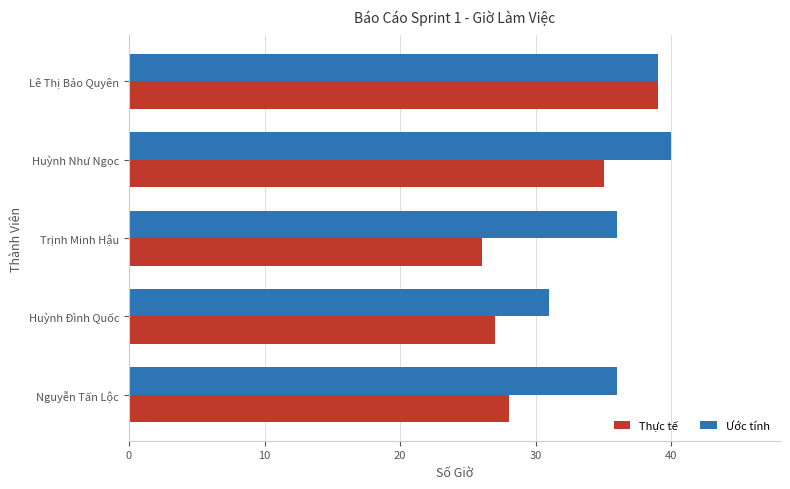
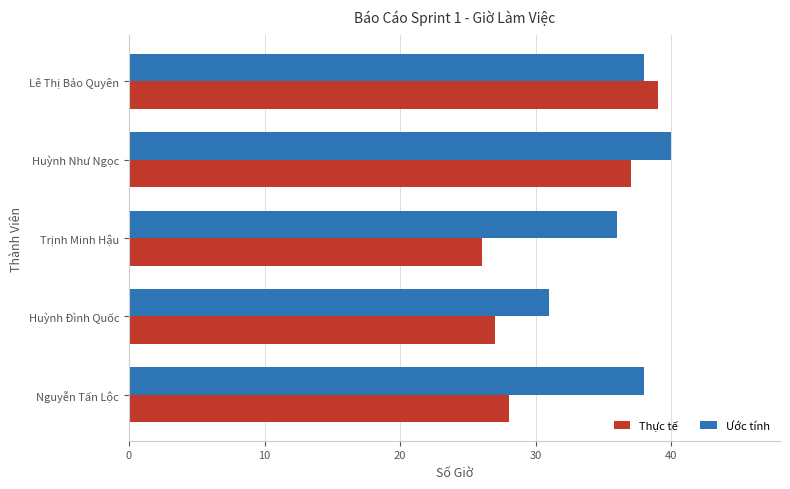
Ước tính, Lê Thị Bảo Quyên: 39 -> 38
Thực tế, Huỳnh Như Ngọc: 35 -> 37
Ước tính, Nguyễn Tấn Lộc: 36 -> 38
